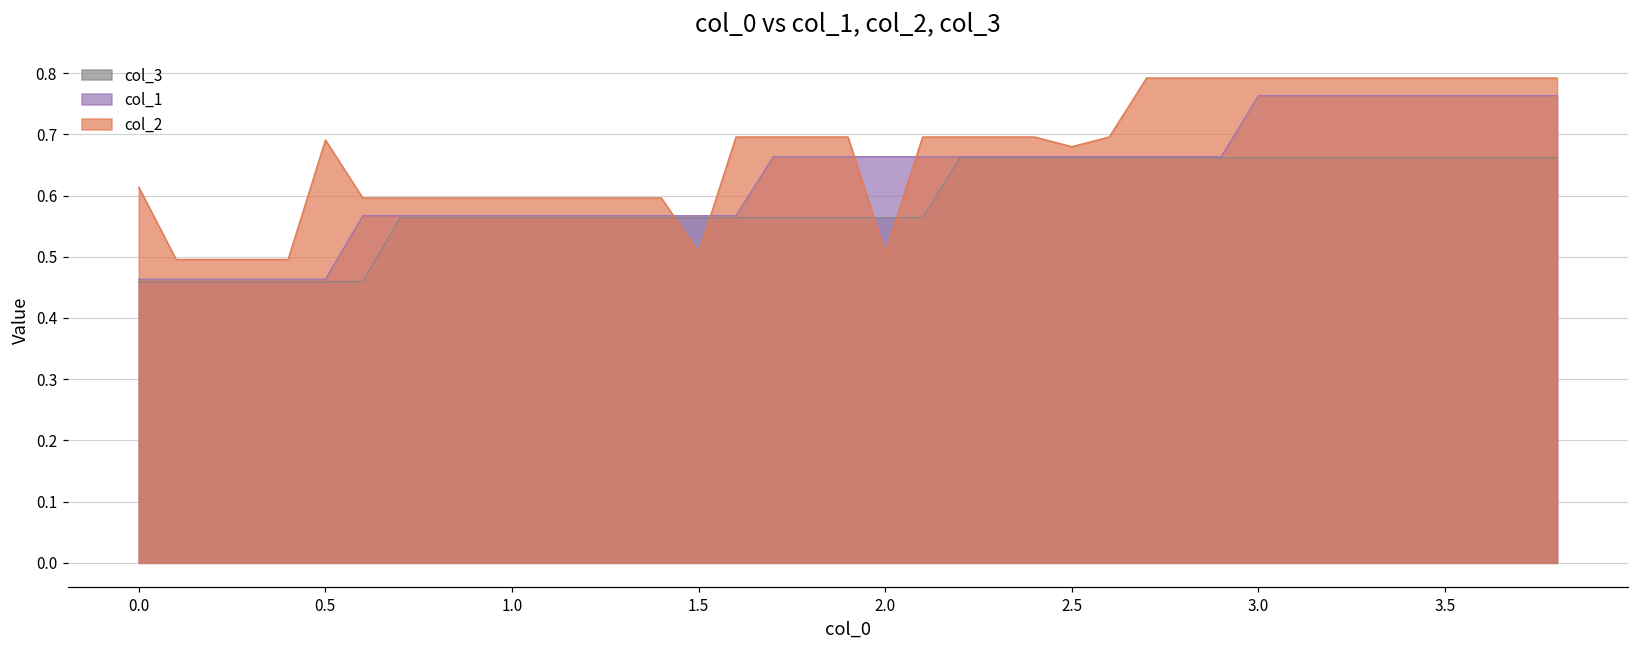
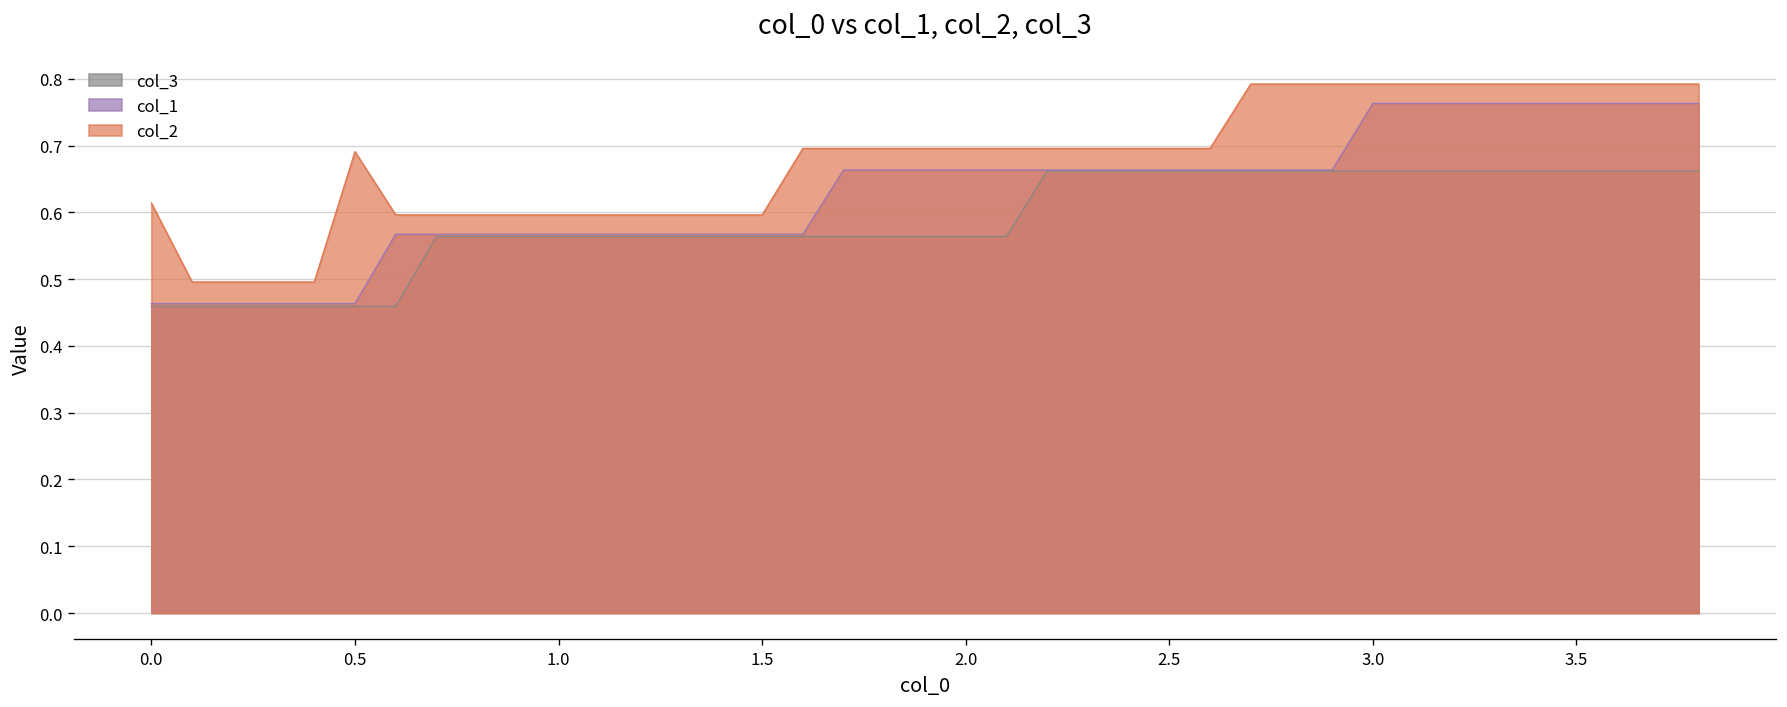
col_2, 1.5: 0.51 -> 0.60
col_2, 2.0: 0.51 -> 0.70
col_2, 2.5: 0.68 -> 0.70
